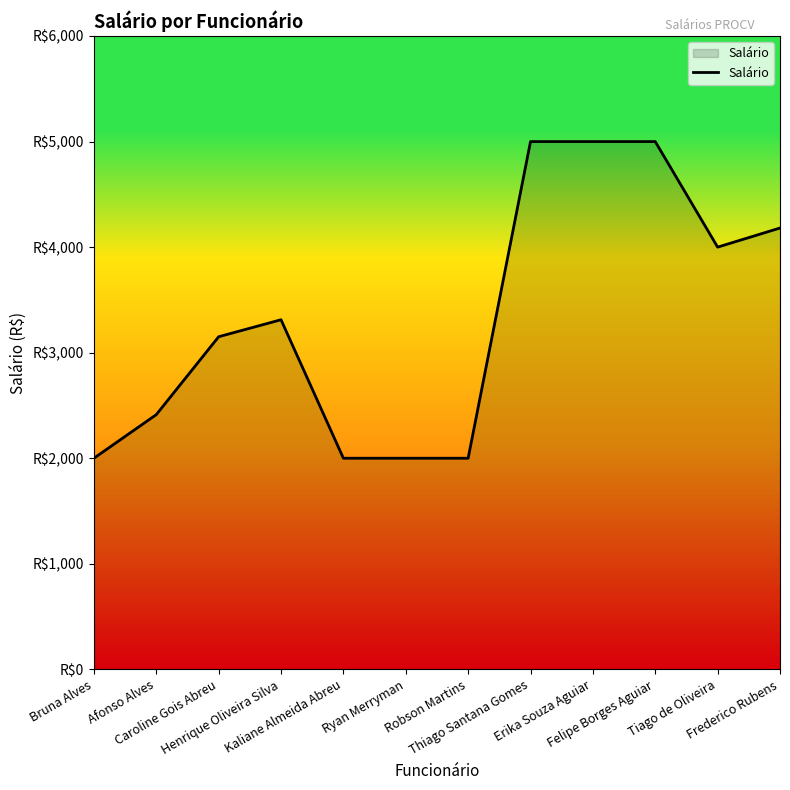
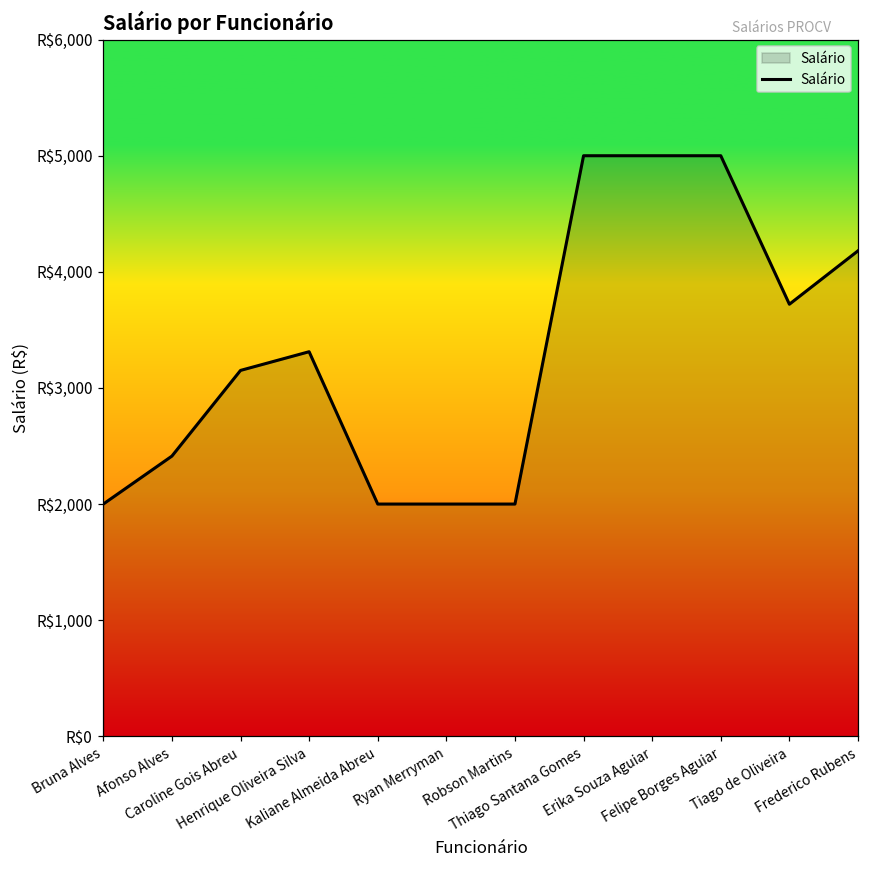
Tiago de Oliveira: R$4,000 -> R$3,720
